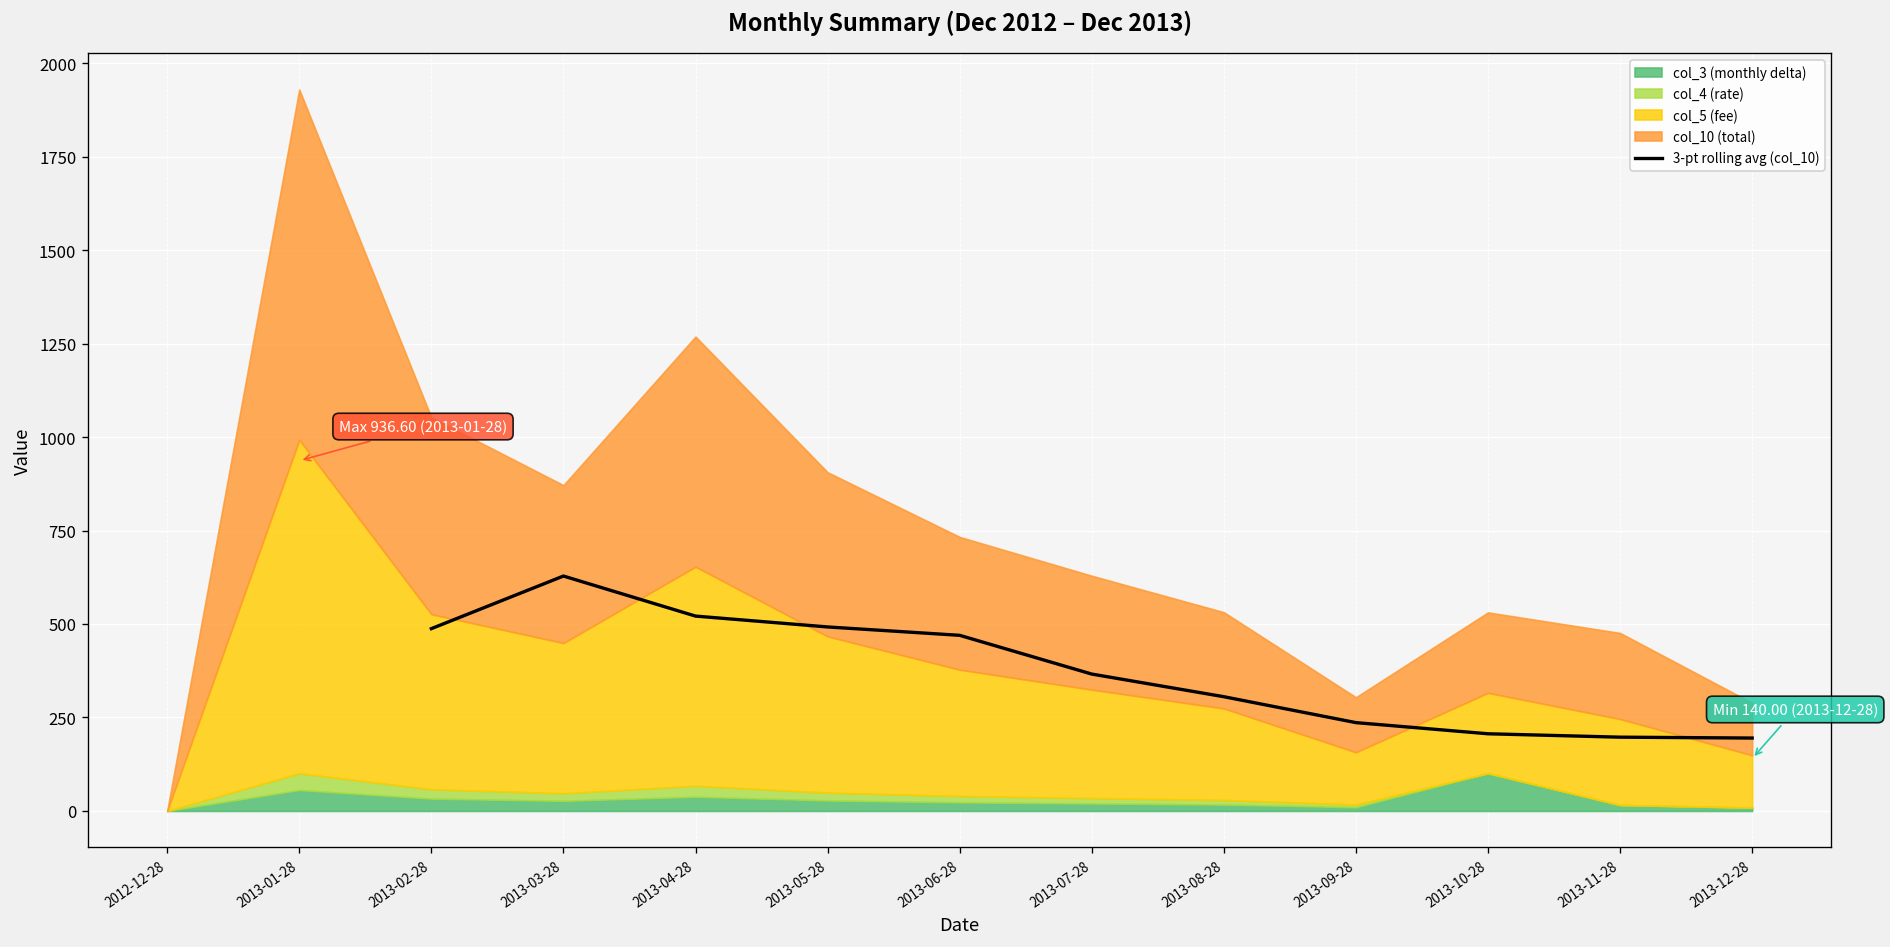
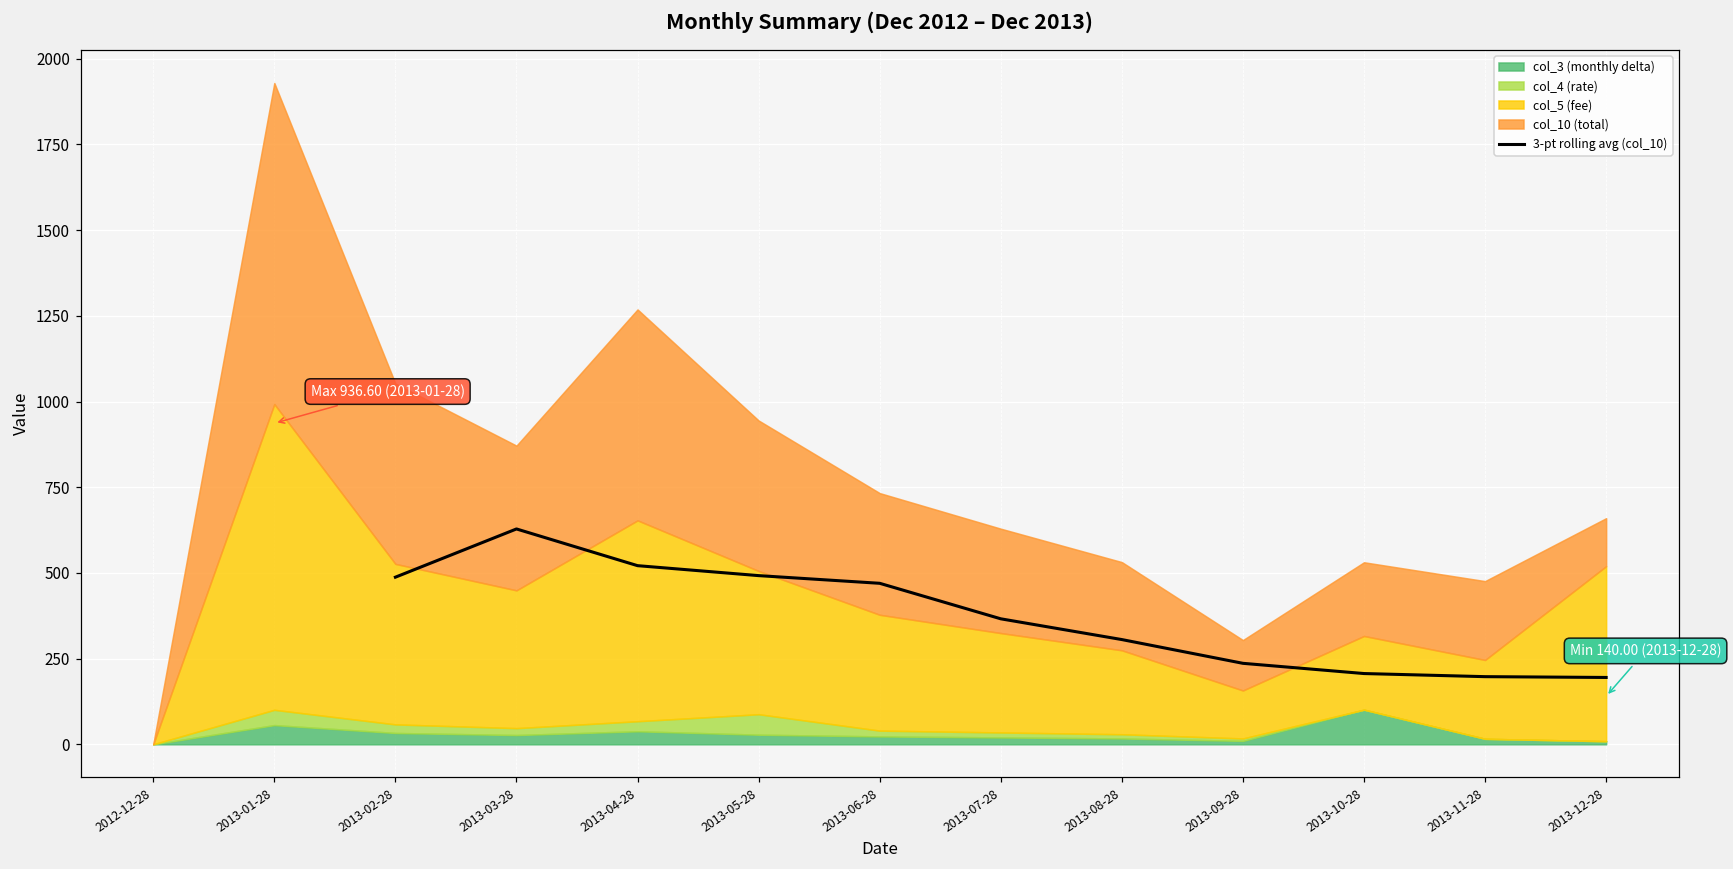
col_4 (rate), 2013-05-28: 20 -> 60
col_5 (fee), 2013-12-28: 140 -> 510
